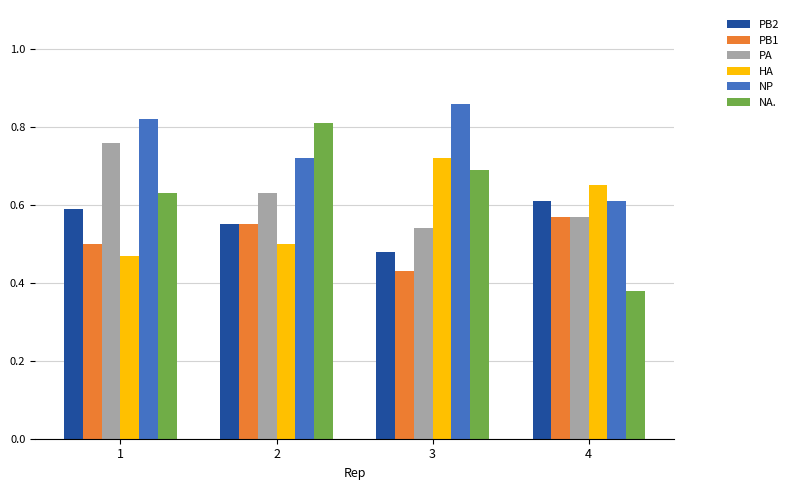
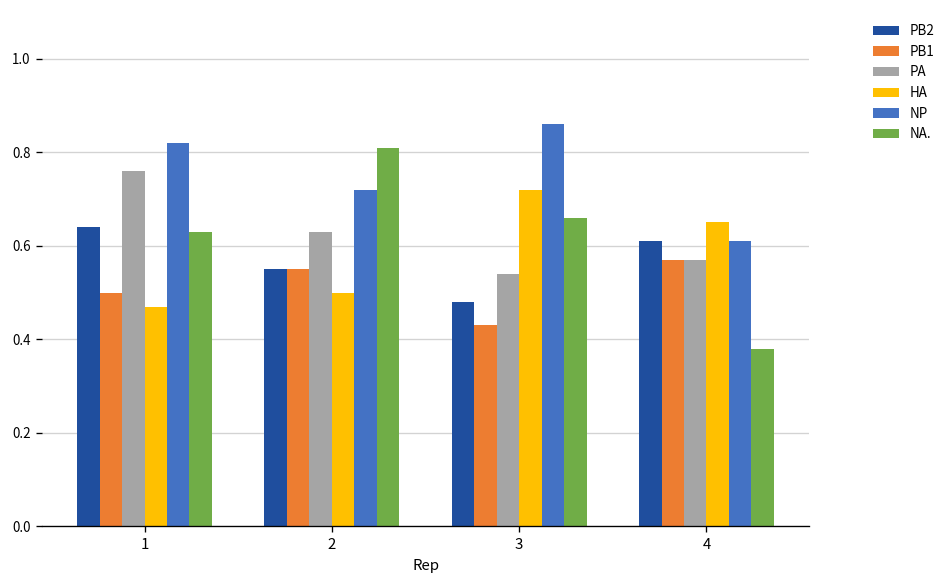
PB2, 1: 0.59 -> 0.64
NA., 3: 0.69 -> 0.66
